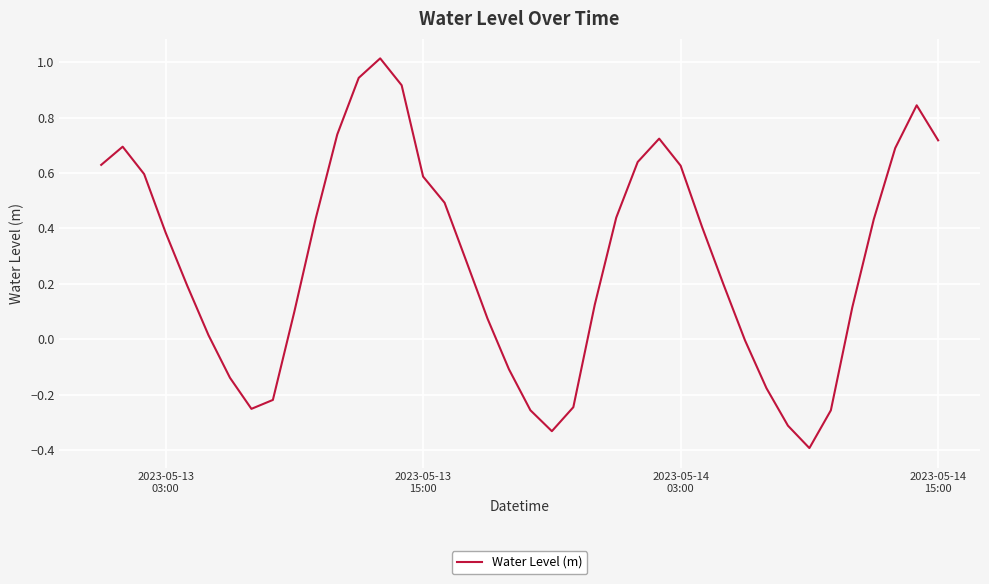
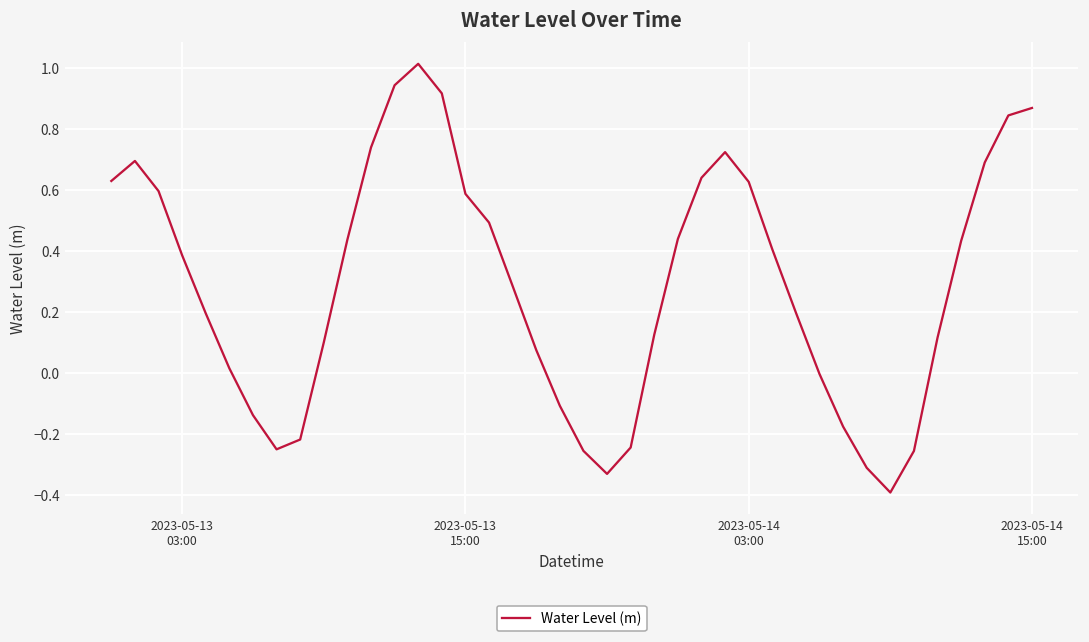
2023-05-14 15:00: 0.72 -> 0.87
